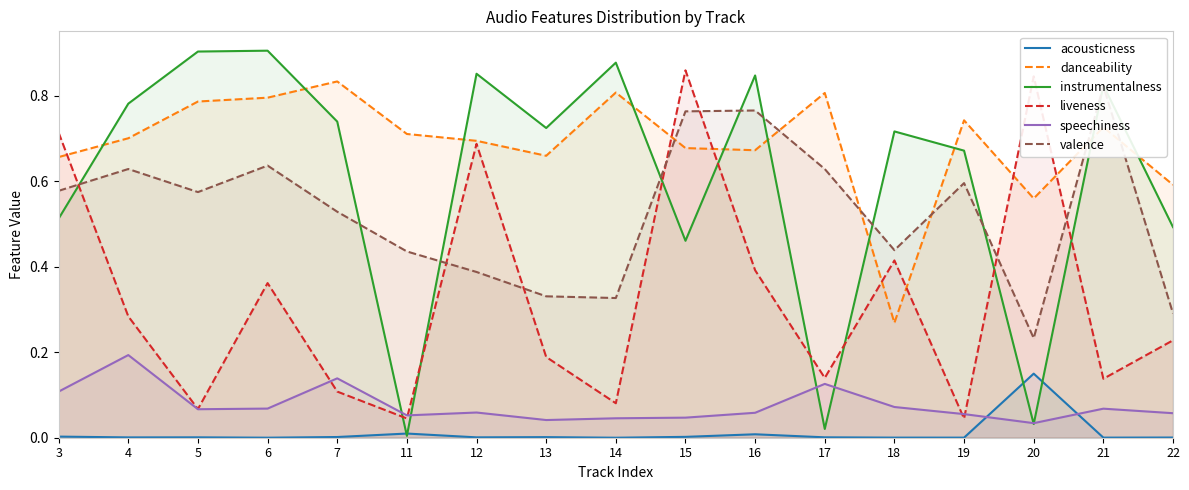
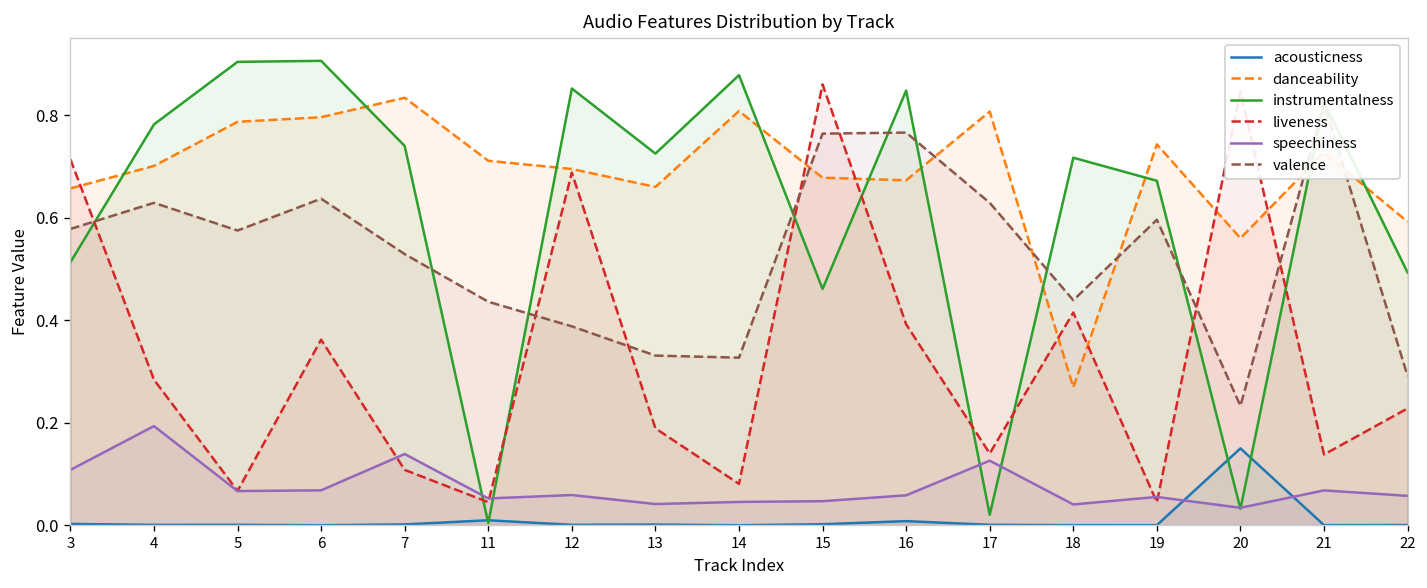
speechiness, 18: 0.07 -> 0.04
